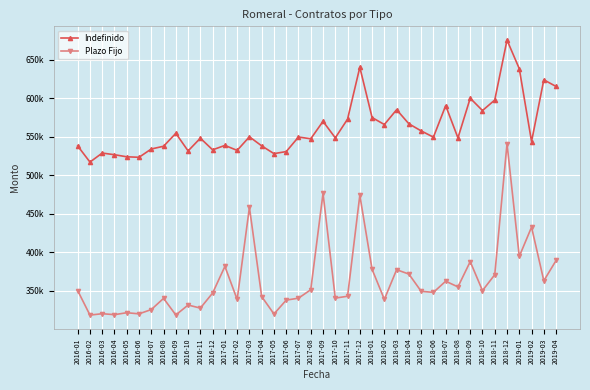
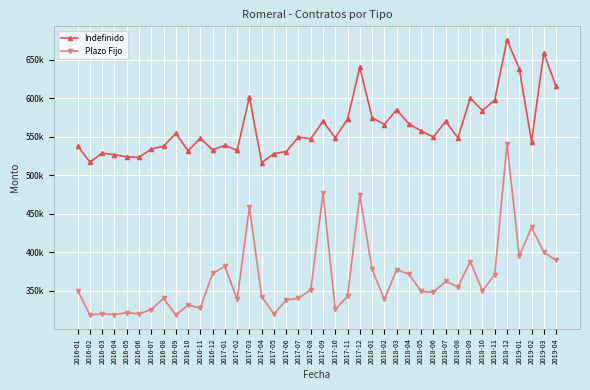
Plazo Fijo, 2016-12: 350000 -> 370000
Indefinido, 2017-03: 550000 -> 600000
Indefinido, 2017-04: 540000 -> 520000
Plazo Fijo, 2017-10: 340000 -> 330000
Indefinido, 2018-07: 590000 -> 570000
Indefinido, 2019-03: 620000 -> 660000
Plazo Fijo, 2019-03: 360000 -> 400000
